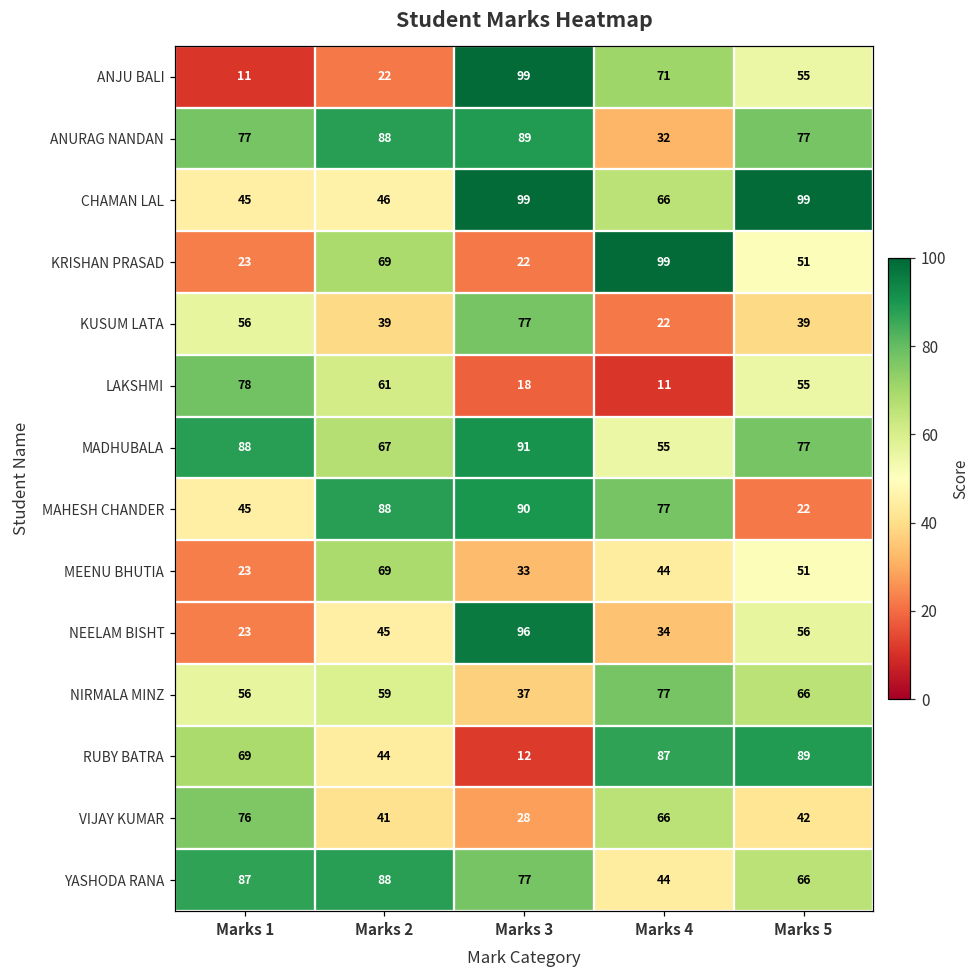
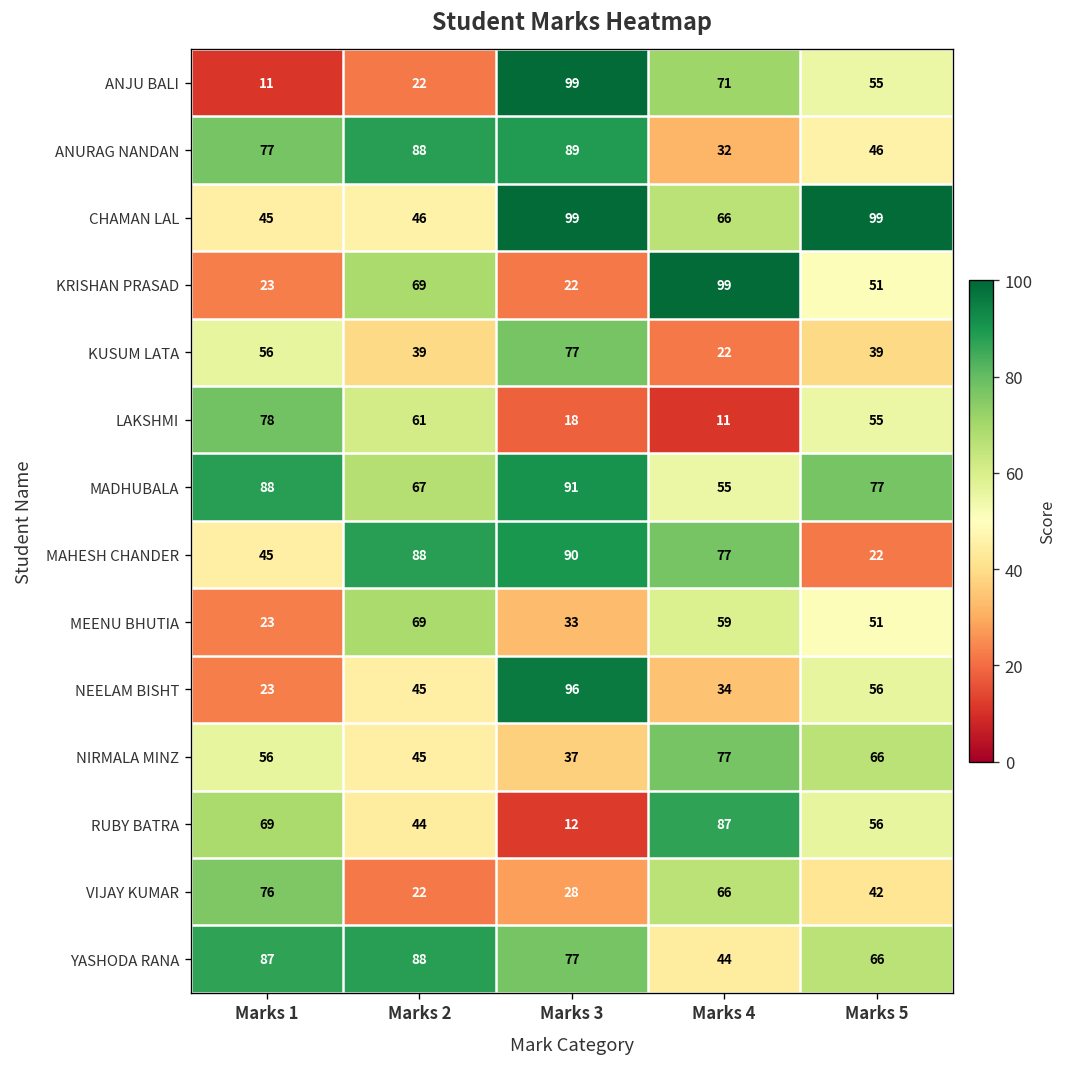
ANURAG NANDAN, Marks 5: 77 -> 46
MEENU BHUTIA, Marks 4: 44 -> 59
NIRMALA MINZ, Marks 2: 59 -> 45
RUBY BATRA, Marks 5: 89 -> 56
VIJAY KUMAR, Marks 2: 41 -> 22
